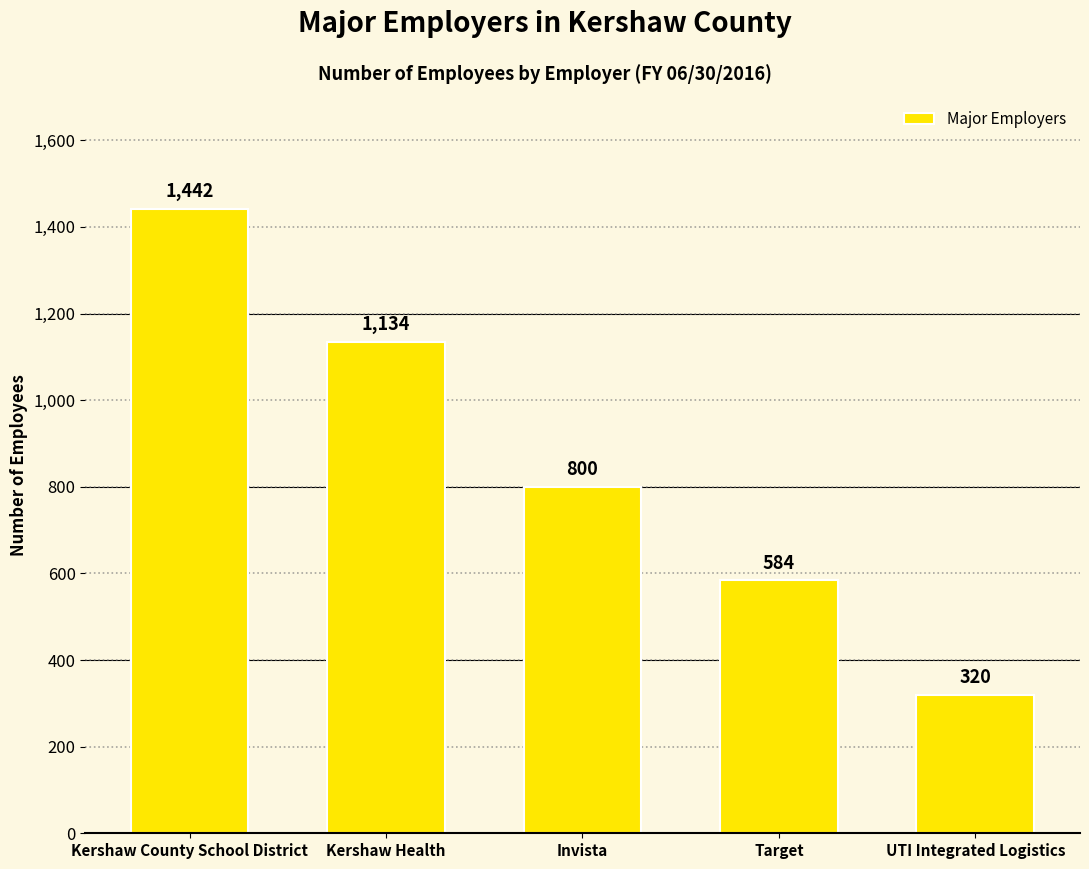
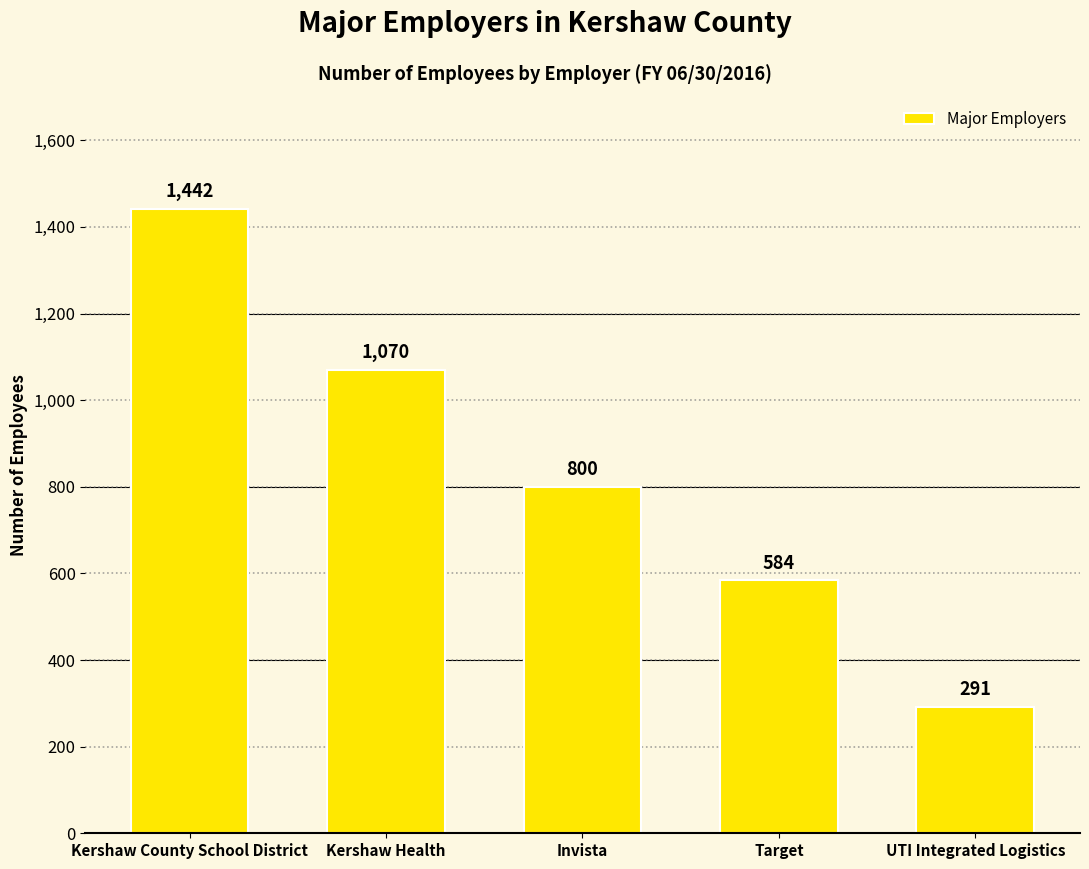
Kershaw Health: 1,134 -> 1,070
UTI Integrated Logistics: 320 -> 291
